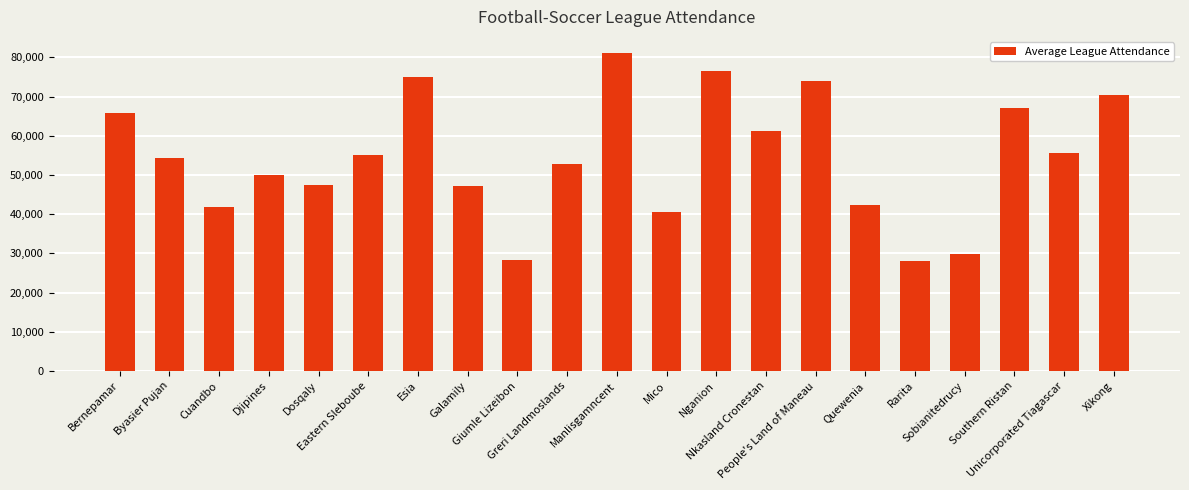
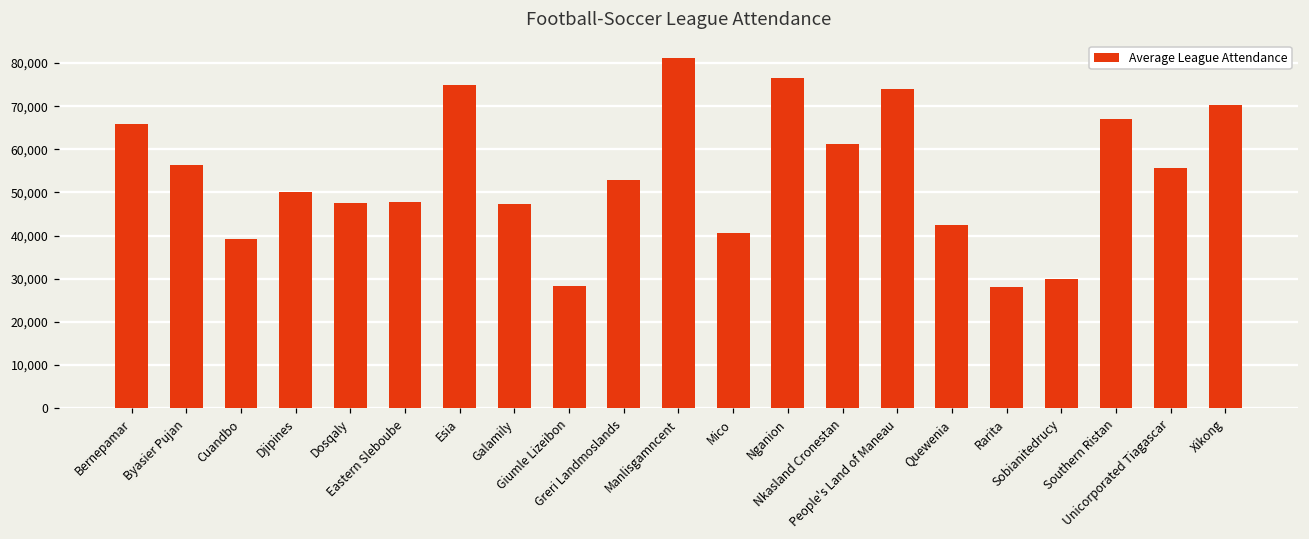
Byasier Pujan: 54,000 -> 56,000
Cuandbo: 42,000 -> 39,000
Eastern Sleboube: 55,000 -> 48,000
